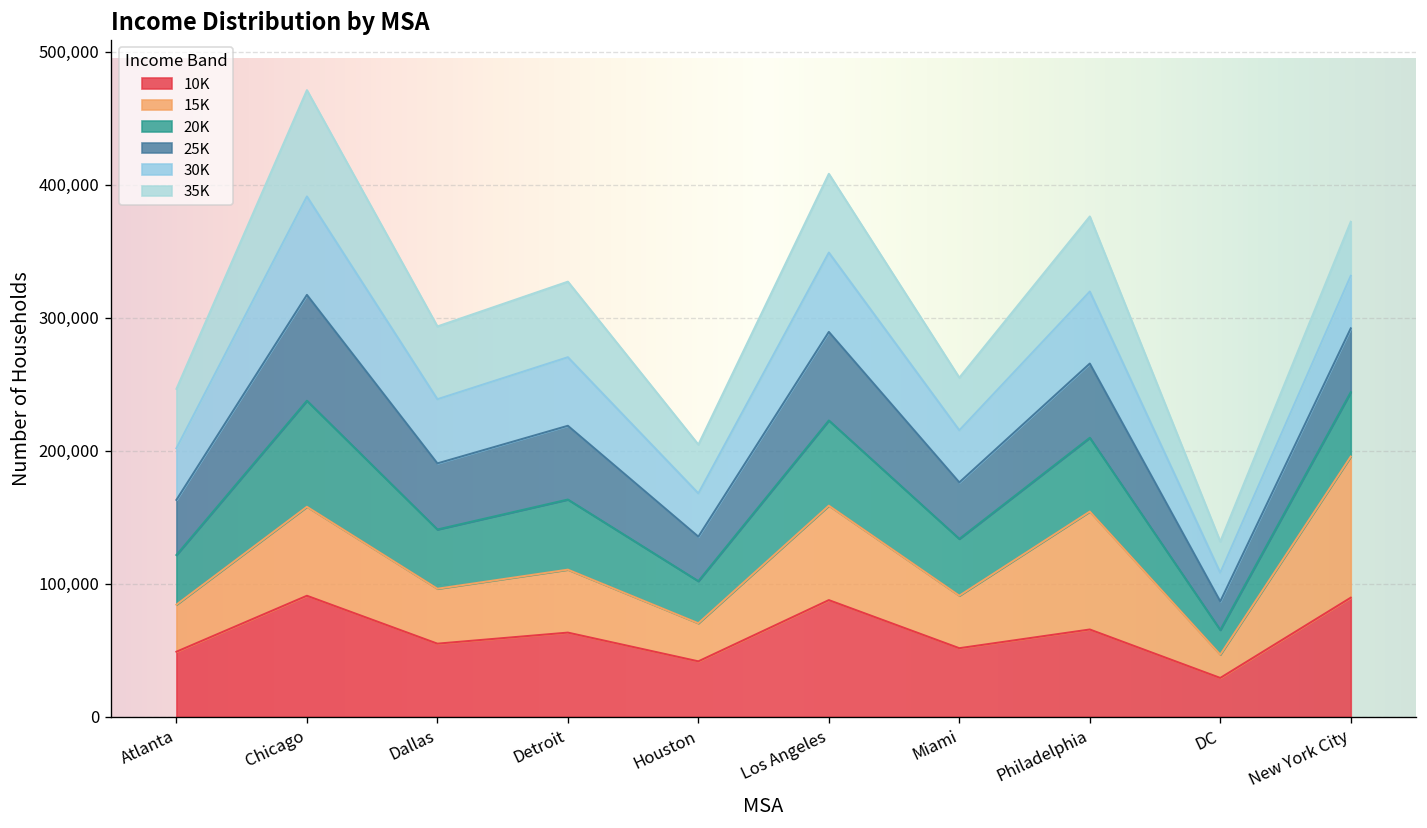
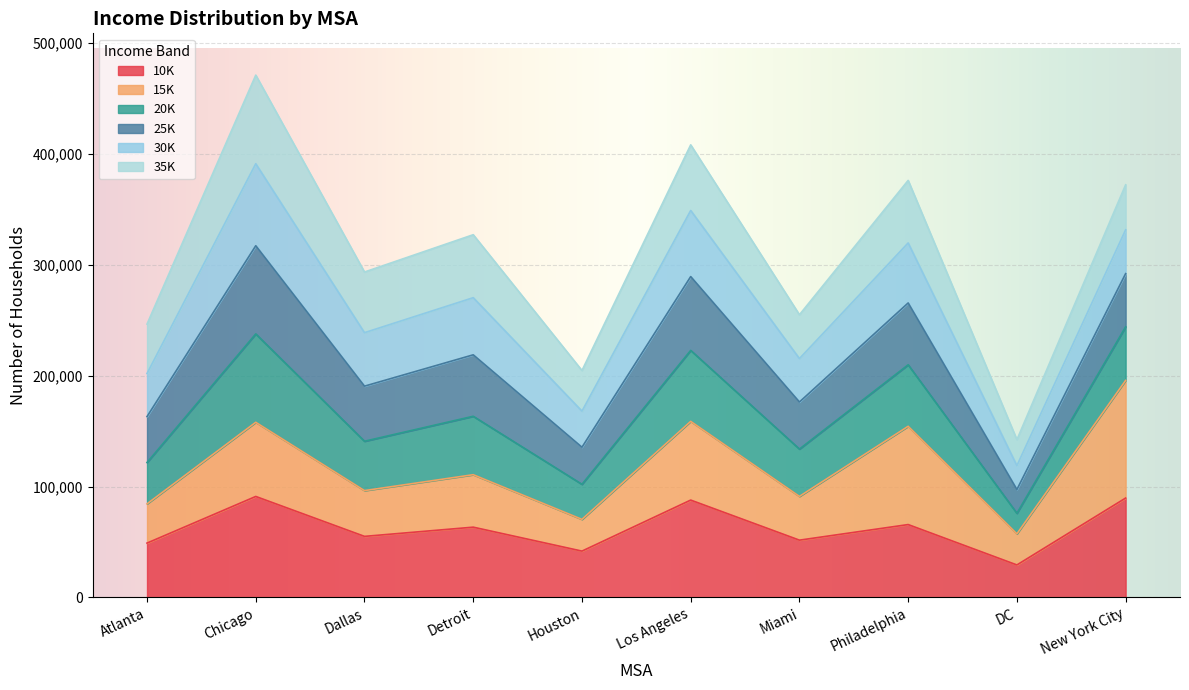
15K, DC: 18,000 -> 28,000
